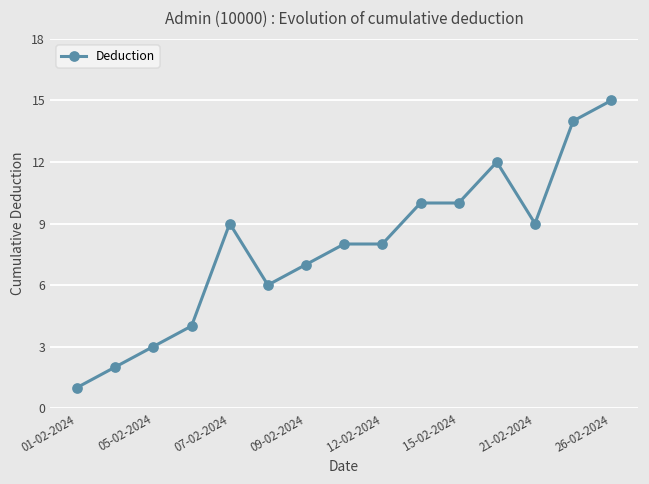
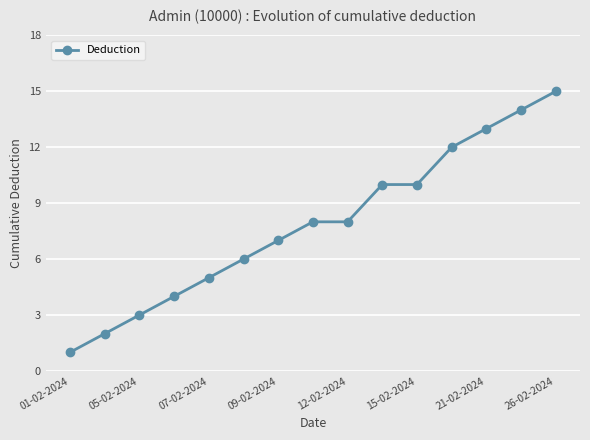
07-02-2024: 9 -> 5
21-02-2024: 9 -> 13
